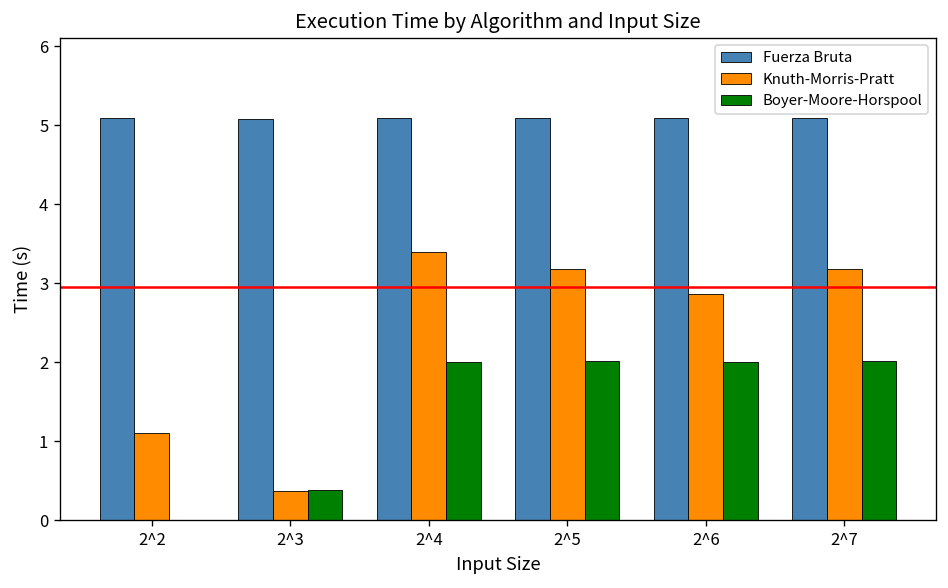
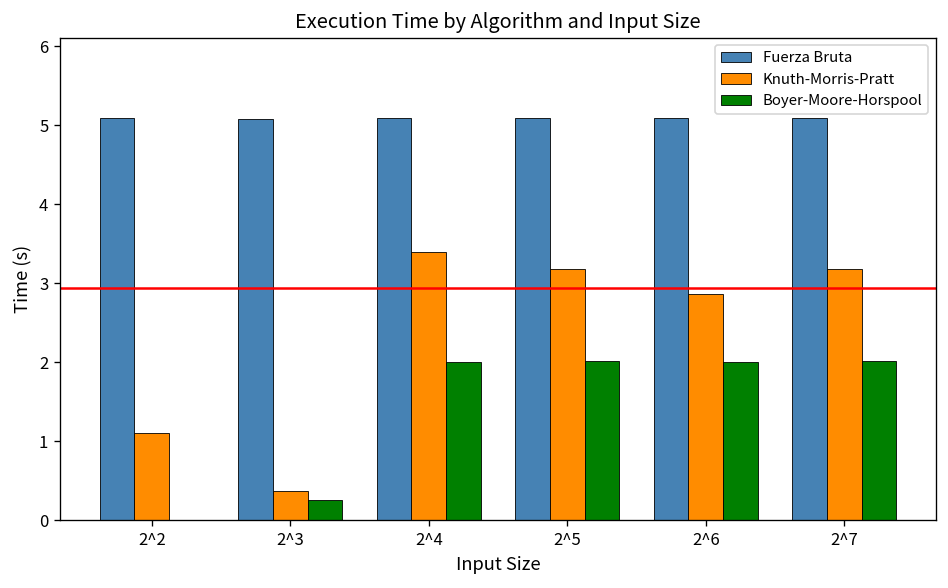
Boyer-Moore-Horspool, 2^3: 0.4 -> 0.3
